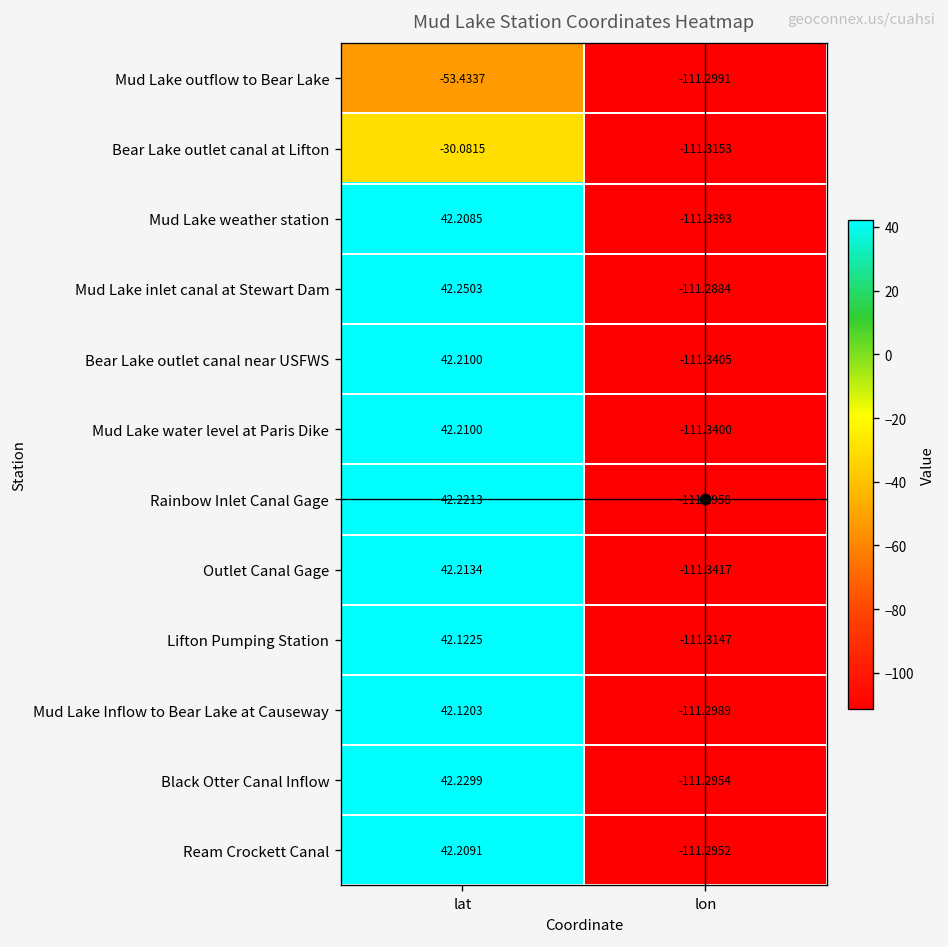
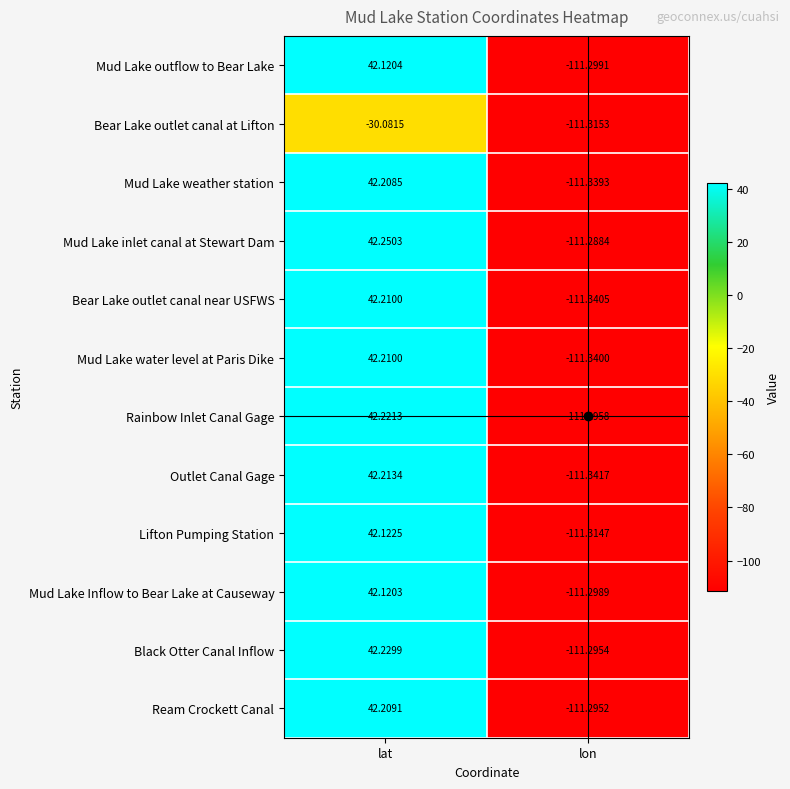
Mud Lake outflow to Bear Lake, lat: -53.4337 -> 42.1204
